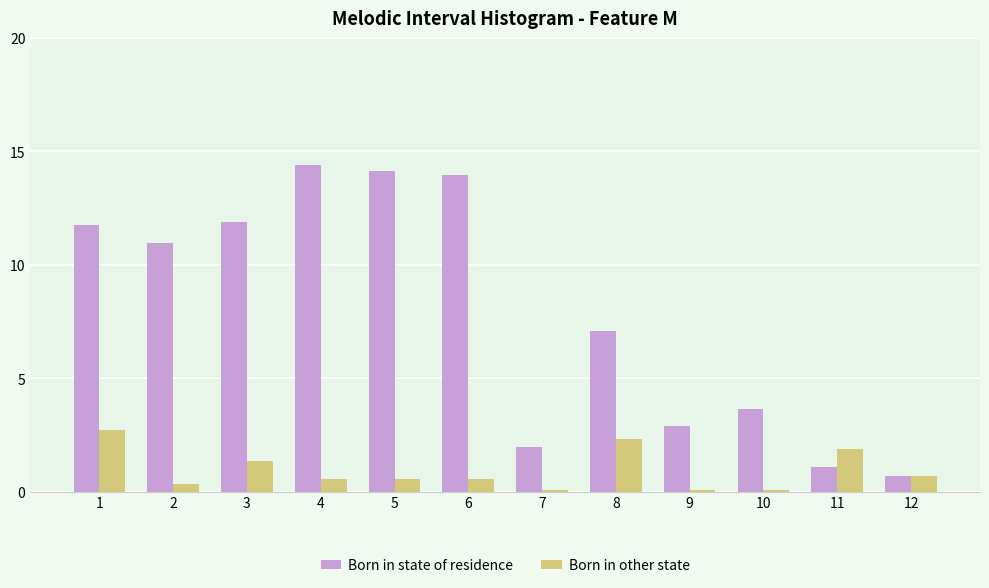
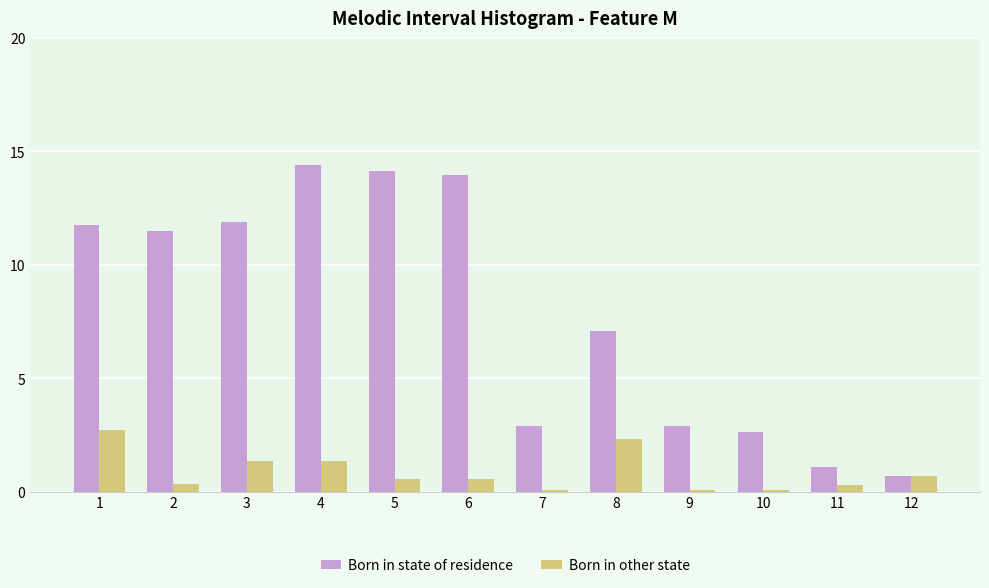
Born in state of residence, 2: 10.9 -> 11.5
Born in other state, 4: 0.5 -> 1.3
Born in state of residence, 7: 2.0 -> 2.9
Born in state of residence, 10: 3.6 -> 2.6
Born in other state, 11: 1.9 -> 0.3
